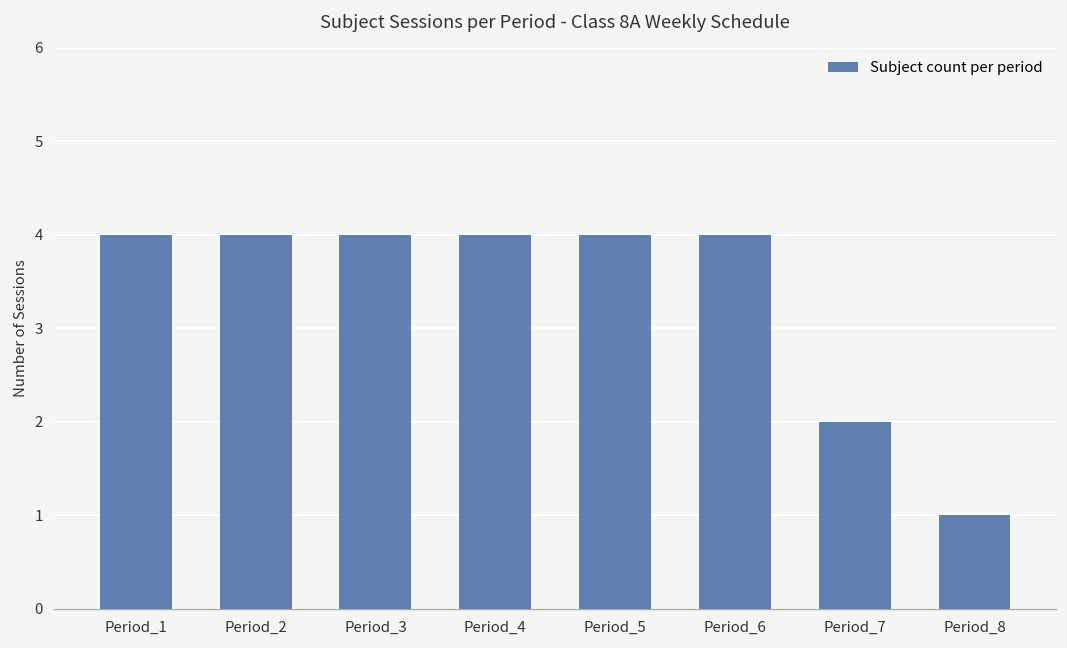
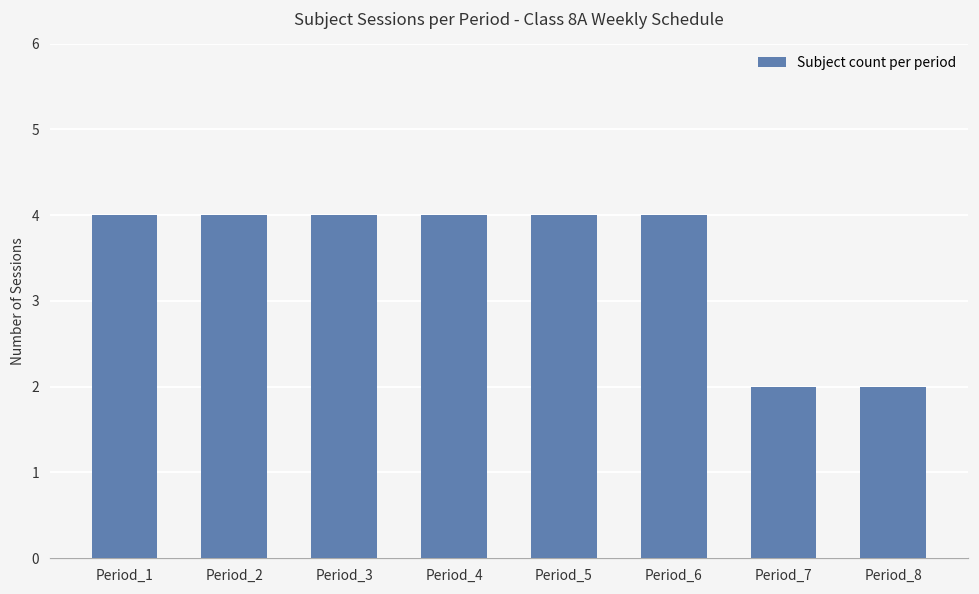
Period_8: 1 -> 2
